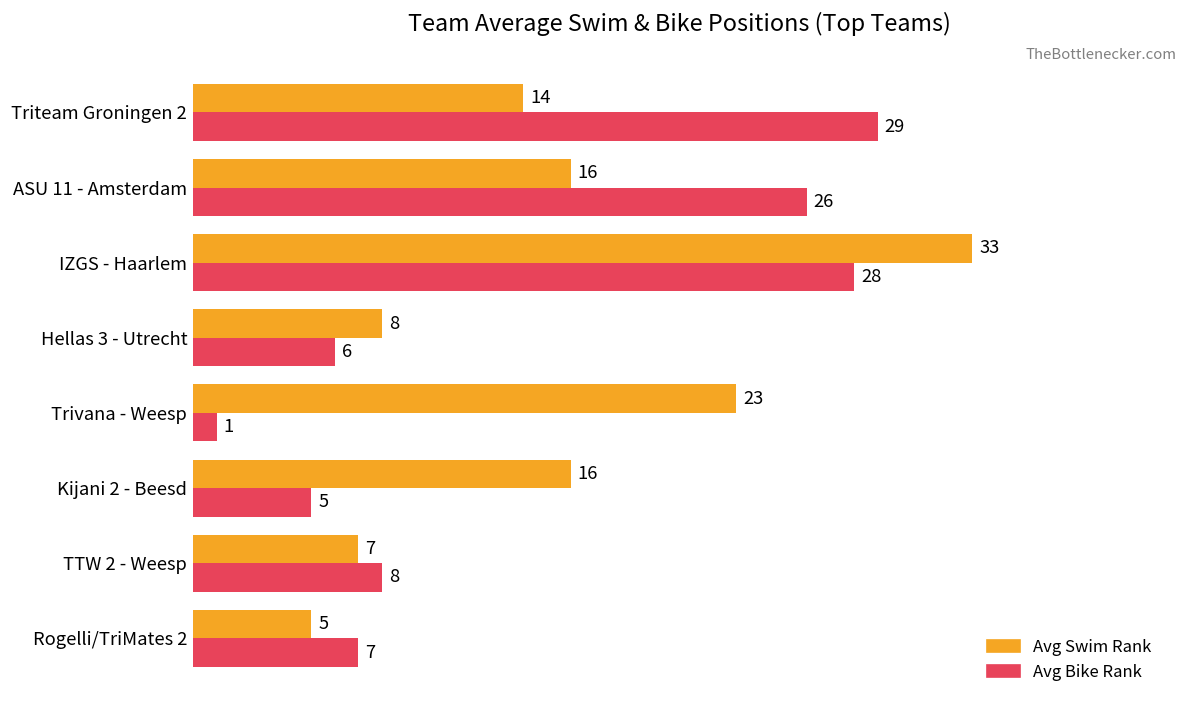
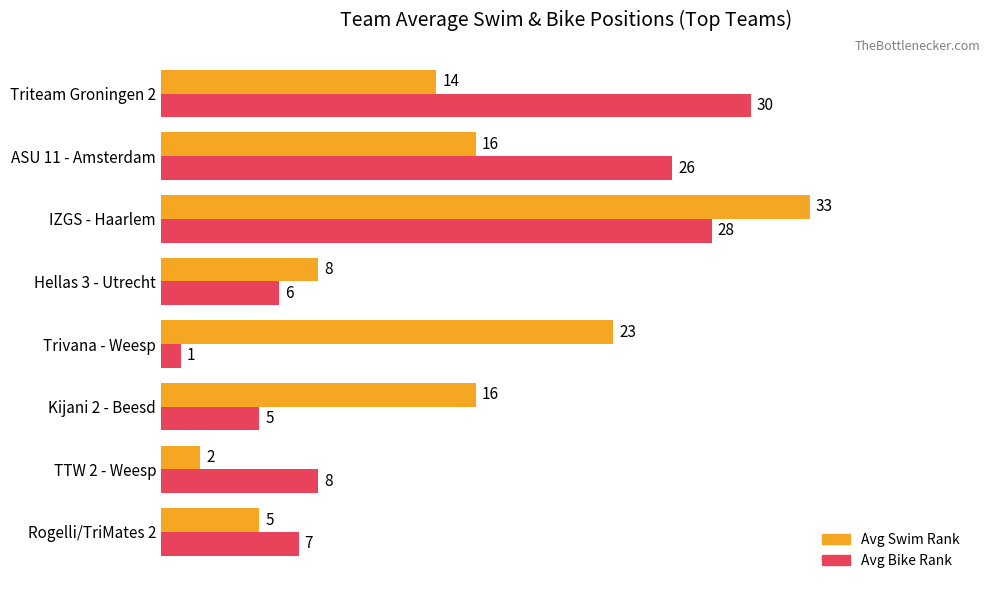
Avg Bike Rank, Triteam Groningen 2: 29 -> 30
Avg Swim Rank, TTW 2 - Weesp: 7 -> 2
